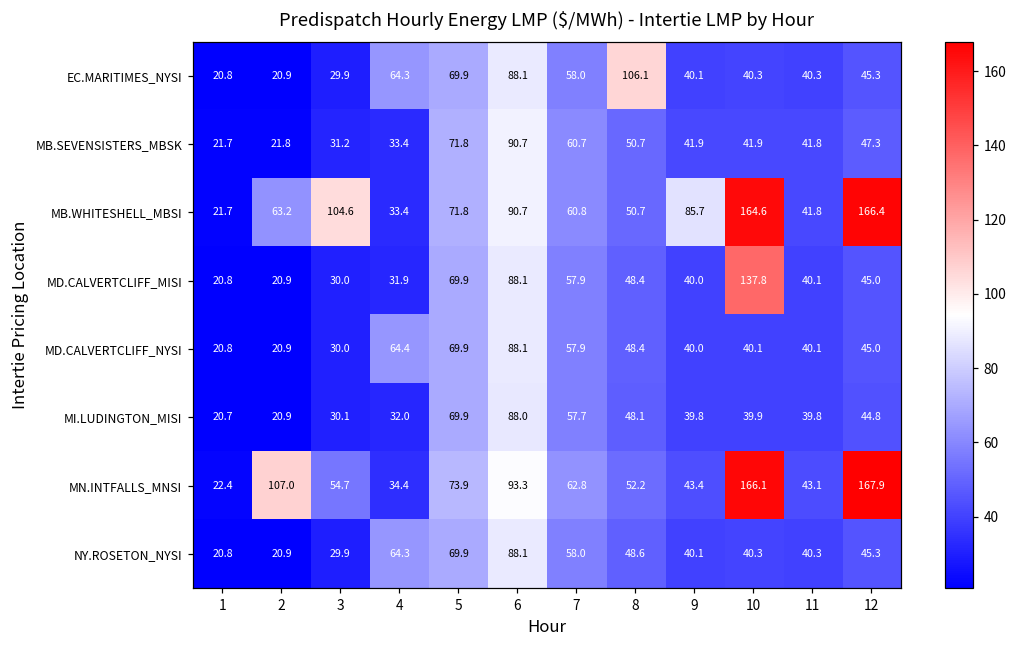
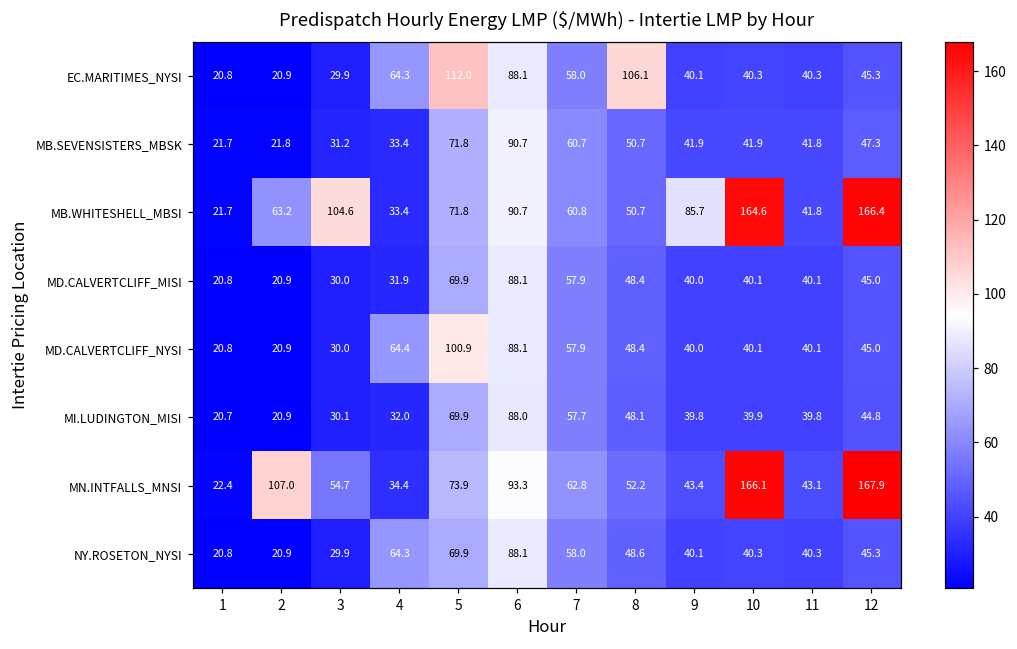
EC.MARITIMES_NYSI, 5: 69.9 -> 112.0
MD.CALVERTCLIFF_MISI, 10: 137.8 -> 40.1
MD.CALVERTCLIFF_NYSI, 5: 69.9 -> 100.9
